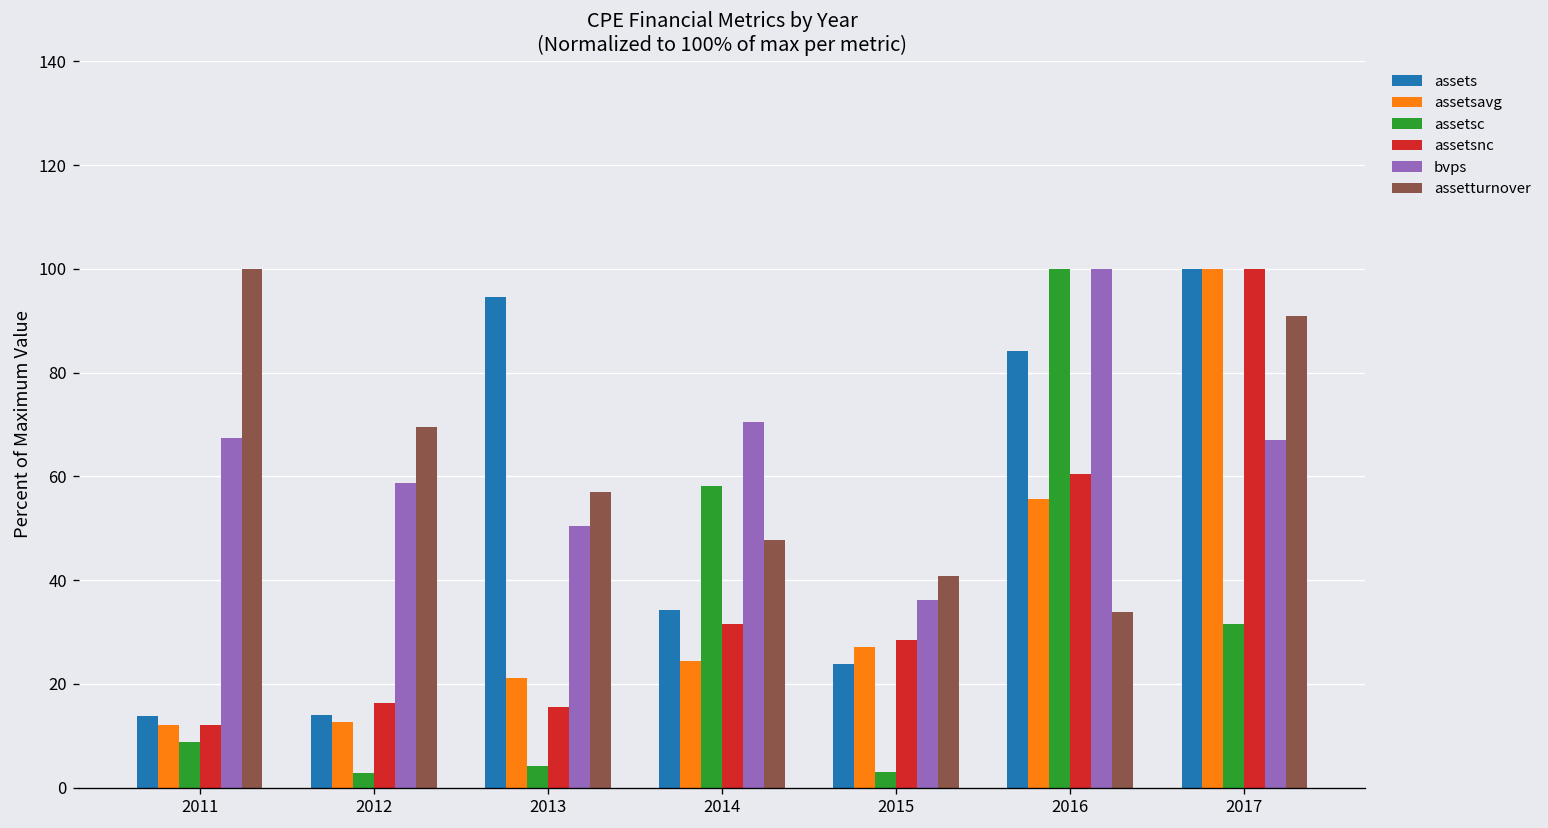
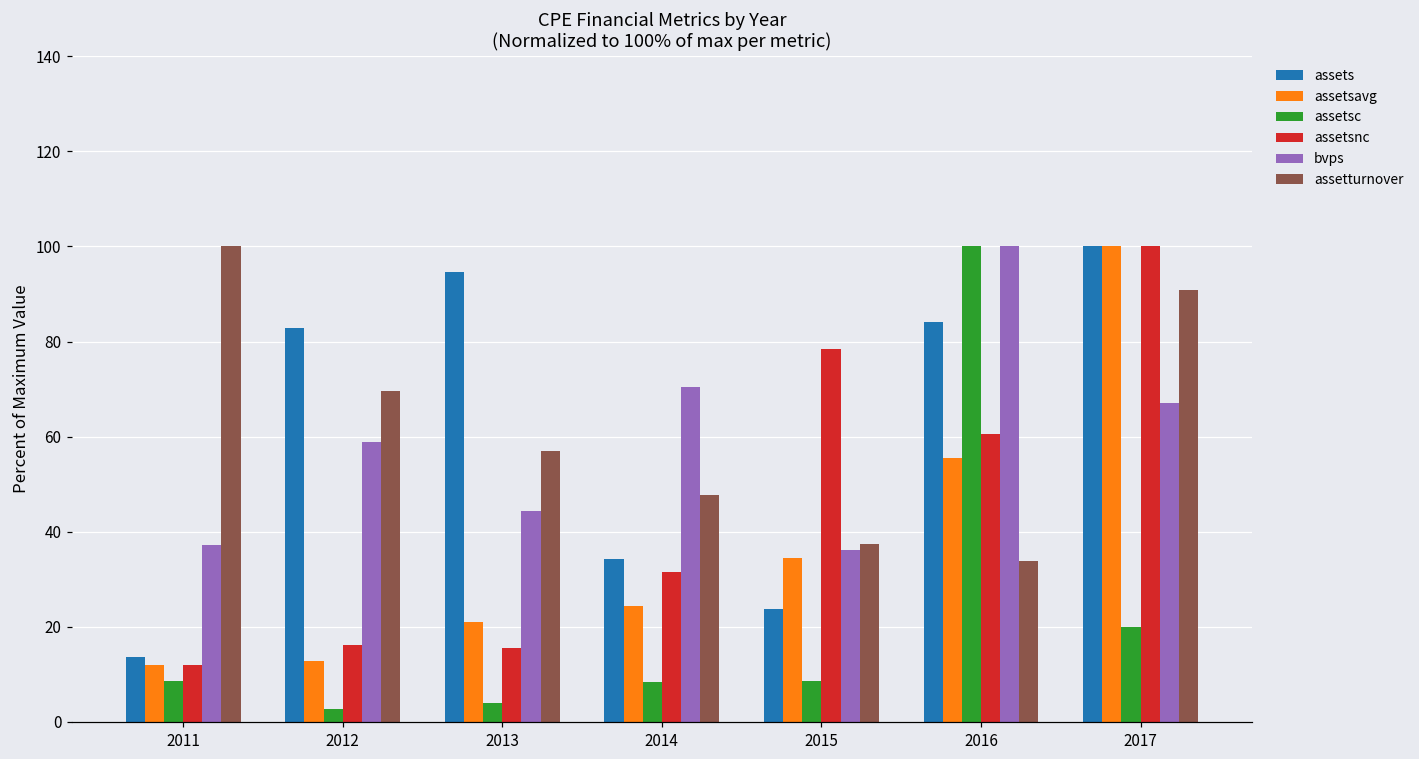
bvps, 2011: 67 -> 37
assets, 2012: 14 -> 83
bvps, 2013: 50 -> 44
assetsc, 2014: 58 -> 8
assetsavg, 2015: 27 -> 34
assetsc, 2015: 3 -> 9
assetsnc, 2015: 29 -> 78
assetturnover, 2015: 41 -> 37
assetsc, 2017: 32 -> 20
